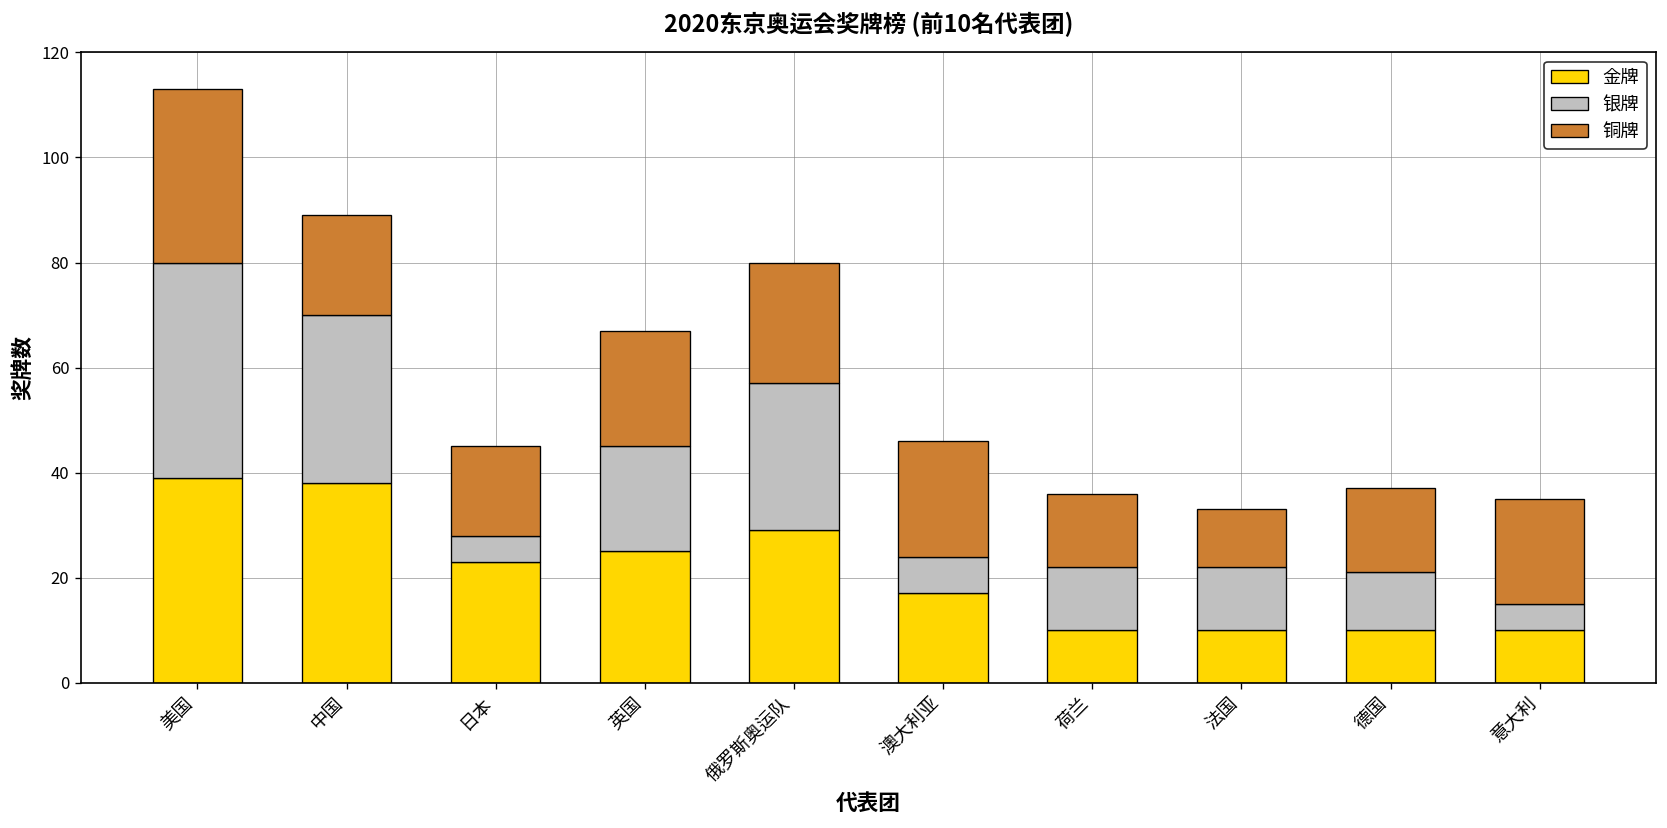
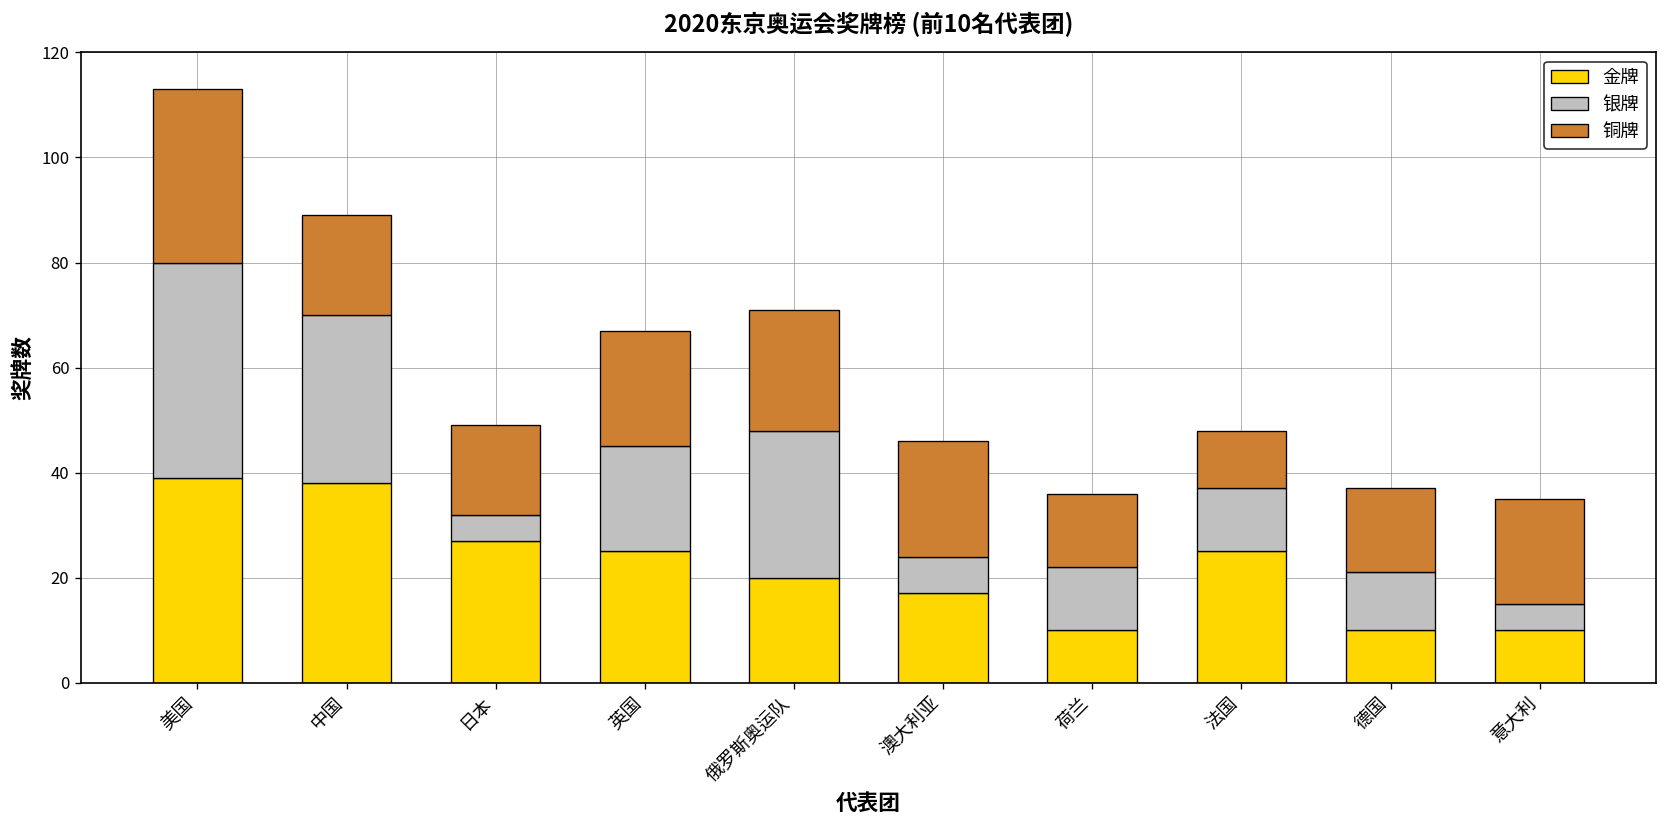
金牌, 日本: 23 -> 27
金牌, 俄罗斯奥运队: 29 -> 20
金牌, 法国: 10 -> 25
